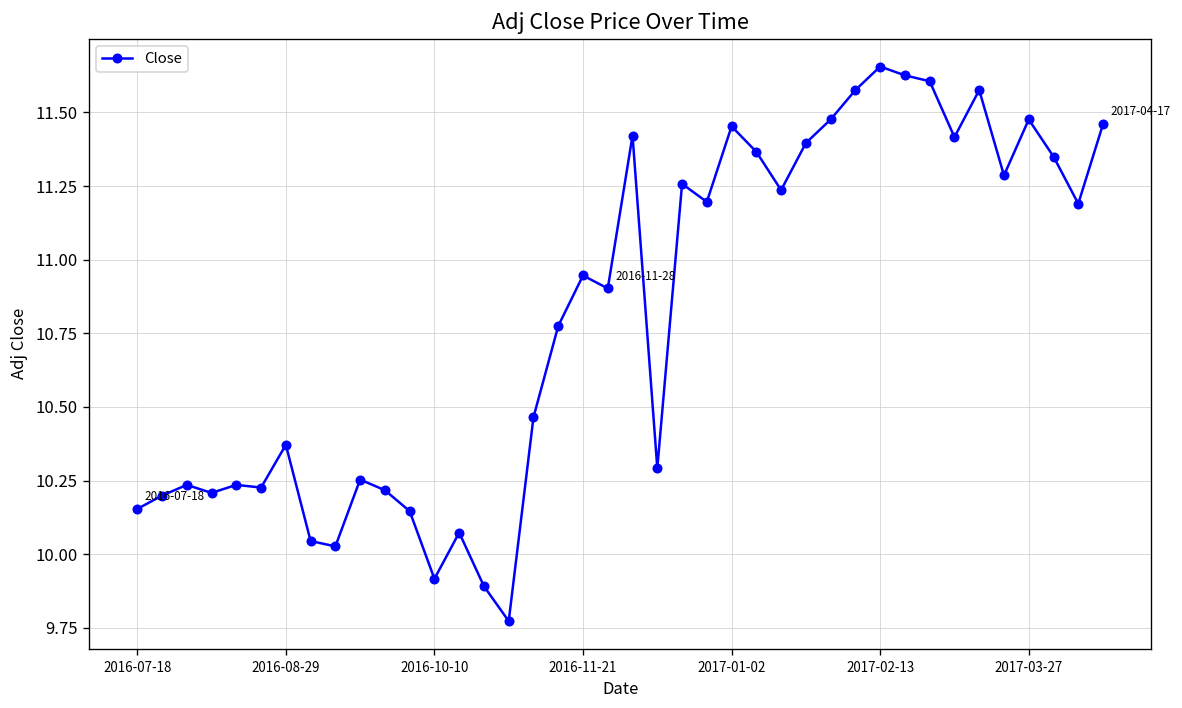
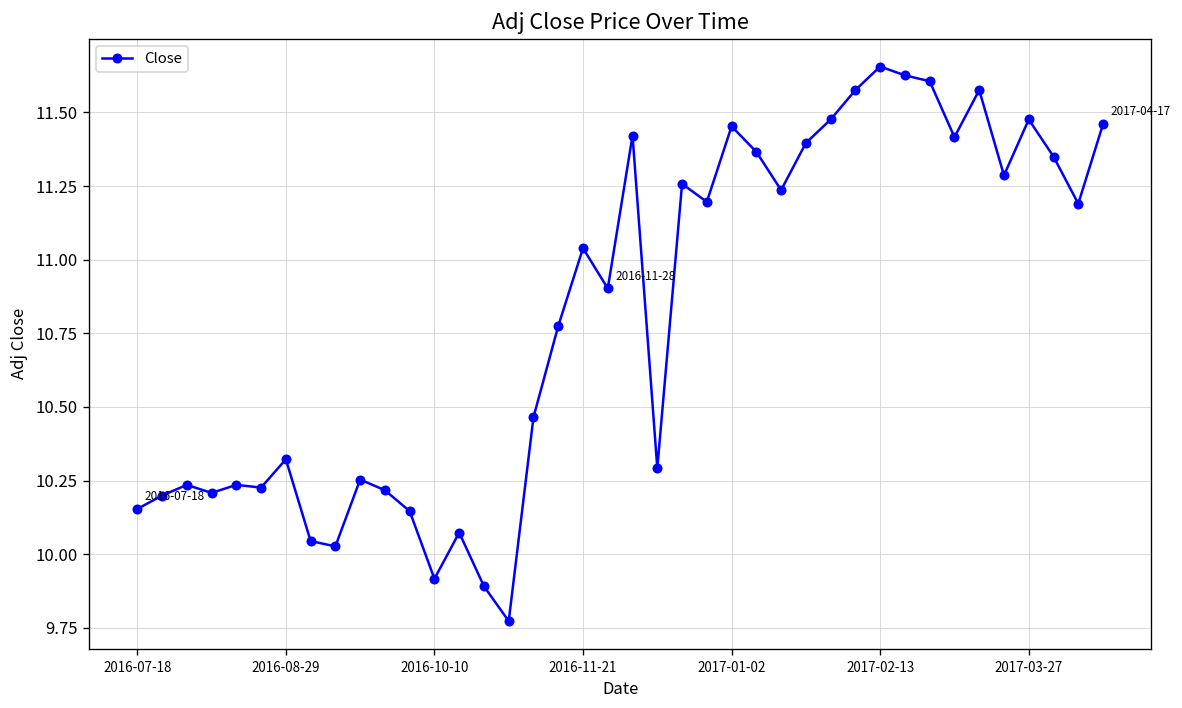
2016-08-29: 10.37 -> 10.32
2016-11-21: 10.95 -> 11.04
